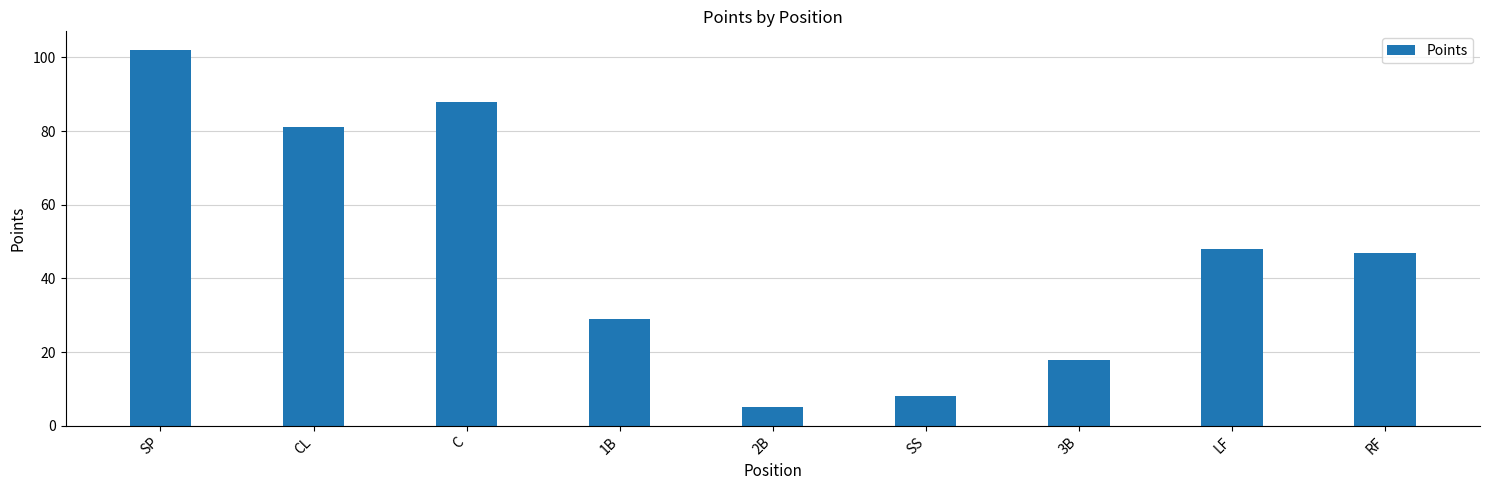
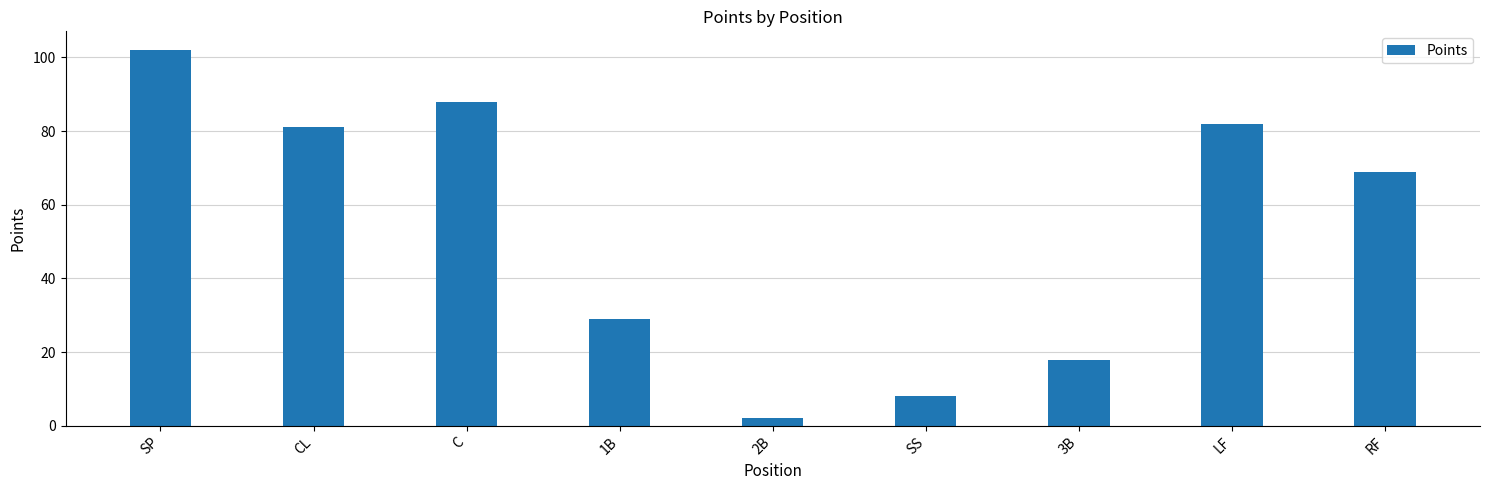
2B: 5 -> 2
LF: 48 -> 82
RF: 47 -> 69
